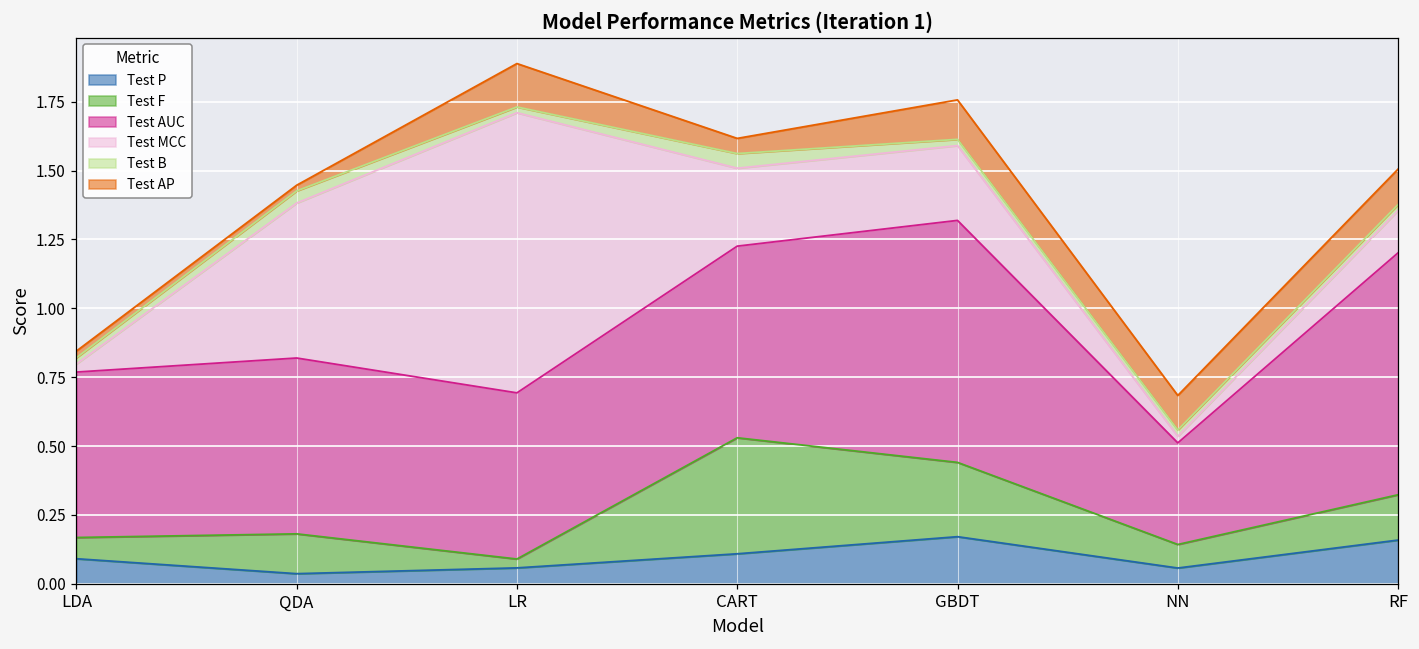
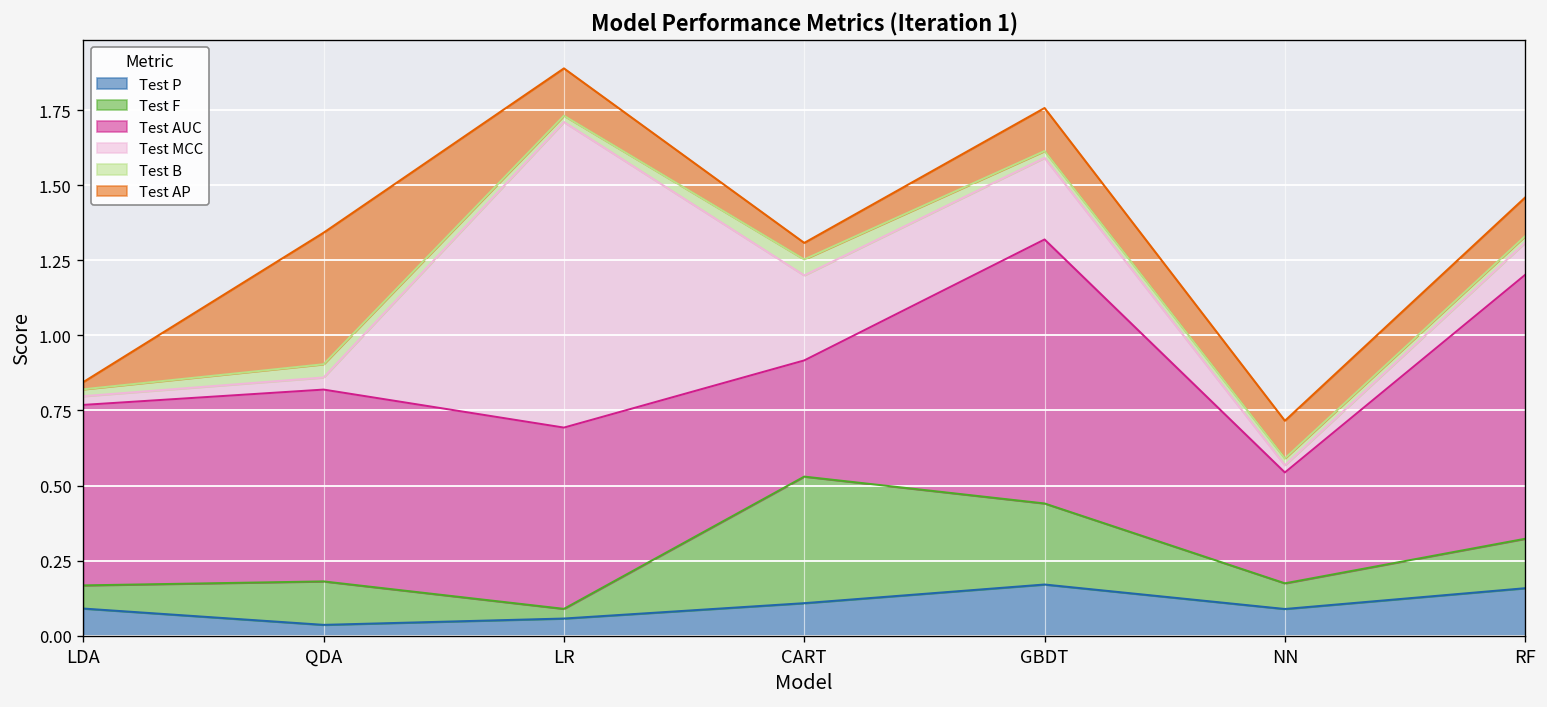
Test MCC, QDA: 0.56 -> 0.04
Test AP, QDA: 0.02 -> 0.44
Test AUC, CART: 0.70 -> 0.39
Test P, NN: 0.06 -> 0.09
Test MCC, RF: 0.15 -> 0.11
